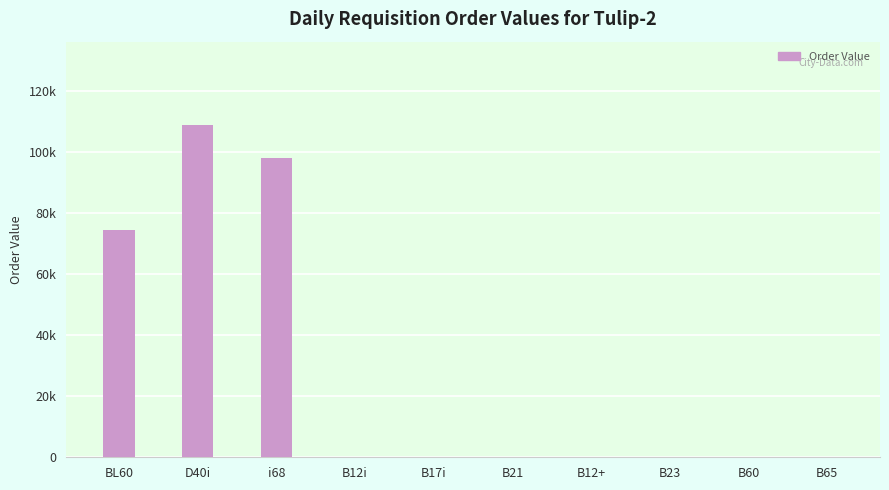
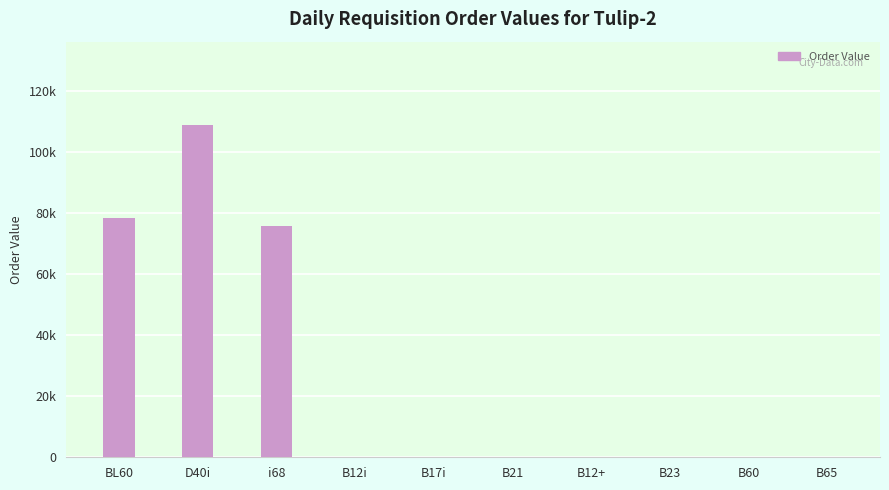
BL60: 74000 -> 79000
i68: 98000 -> 76000
